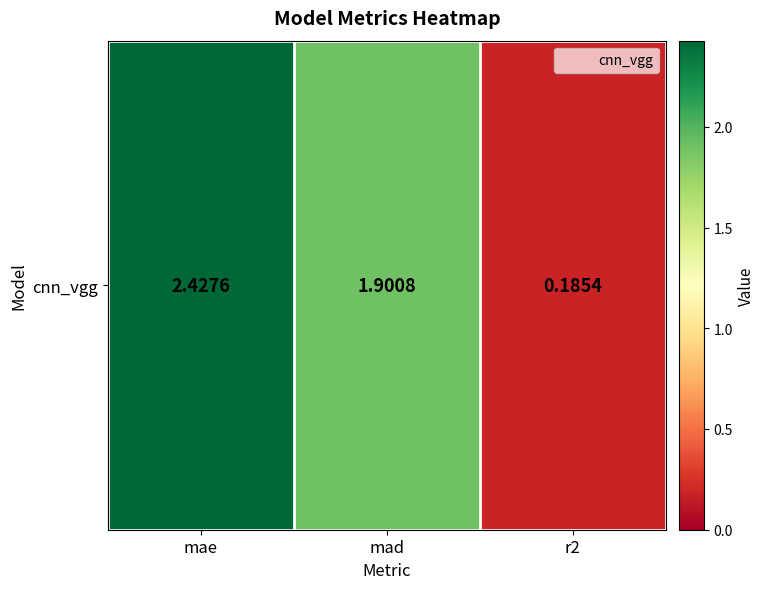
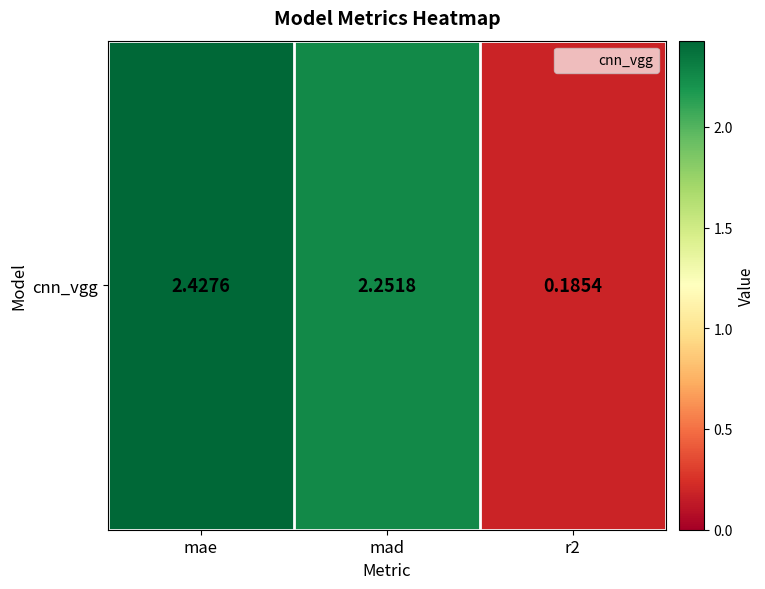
cnn_vgg, mad: 1.9008 -> 2.2518
